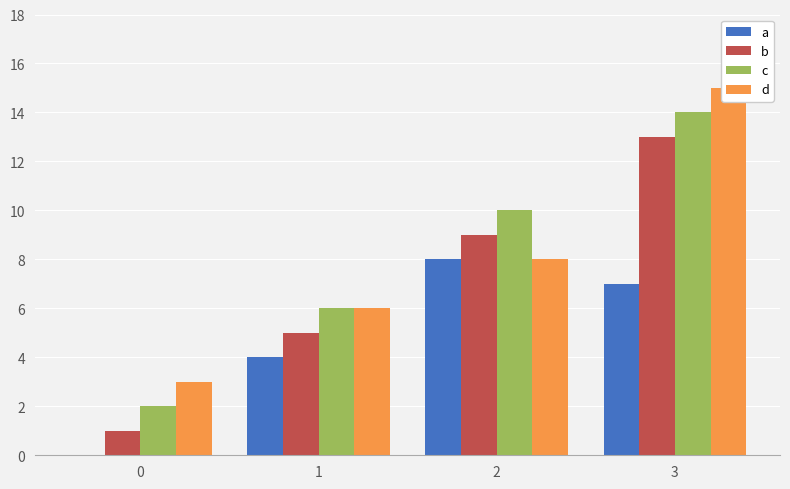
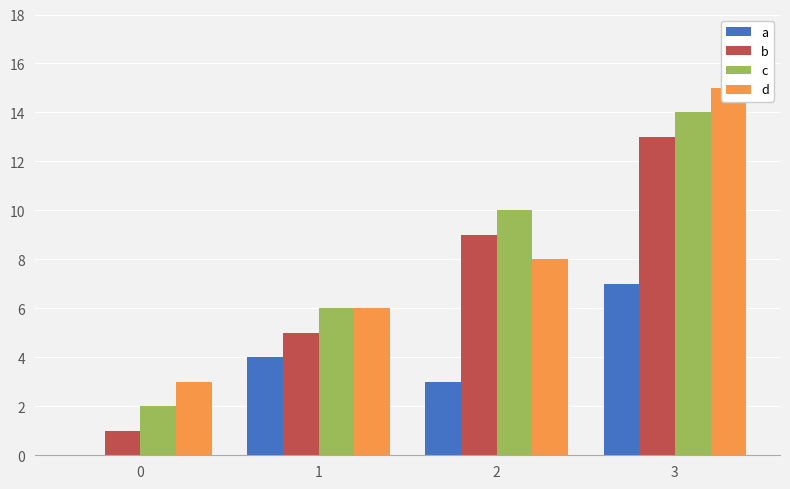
a, 2: 8 -> 3
